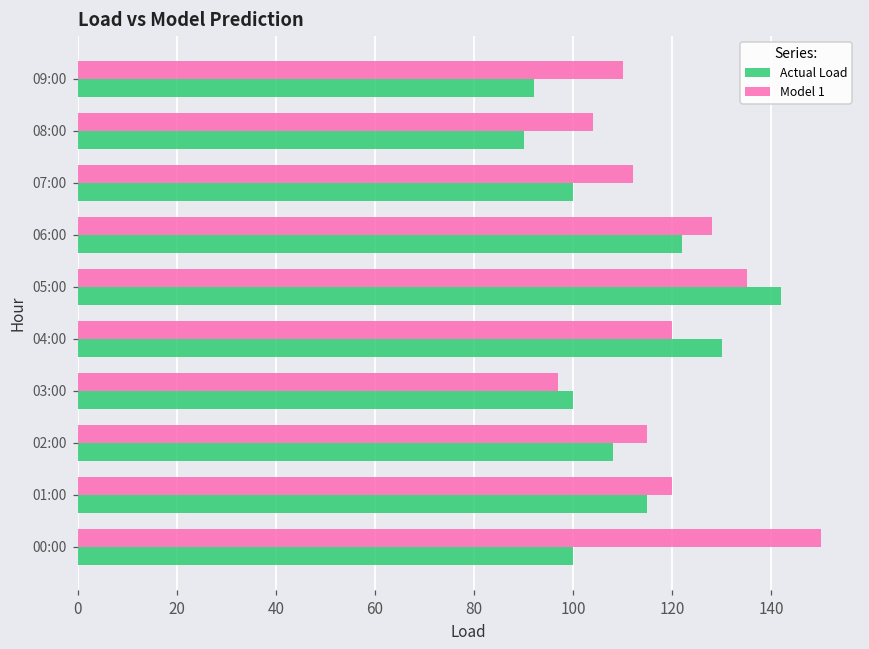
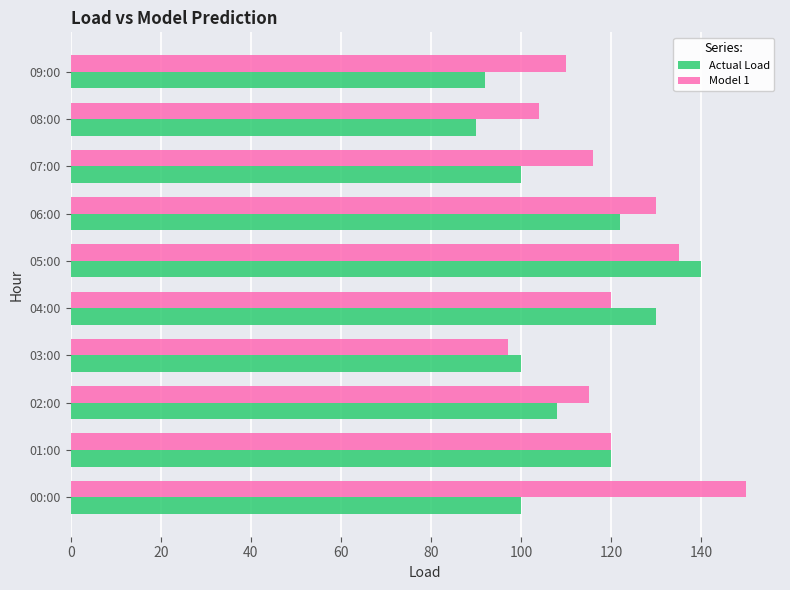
Model 1, 07:00: 112 -> 116
Model 1, 06:00: 128 -> 130
Actual Load, 05:00: 142 -> 140
Actual Load, 01:00: 115 -> 120
